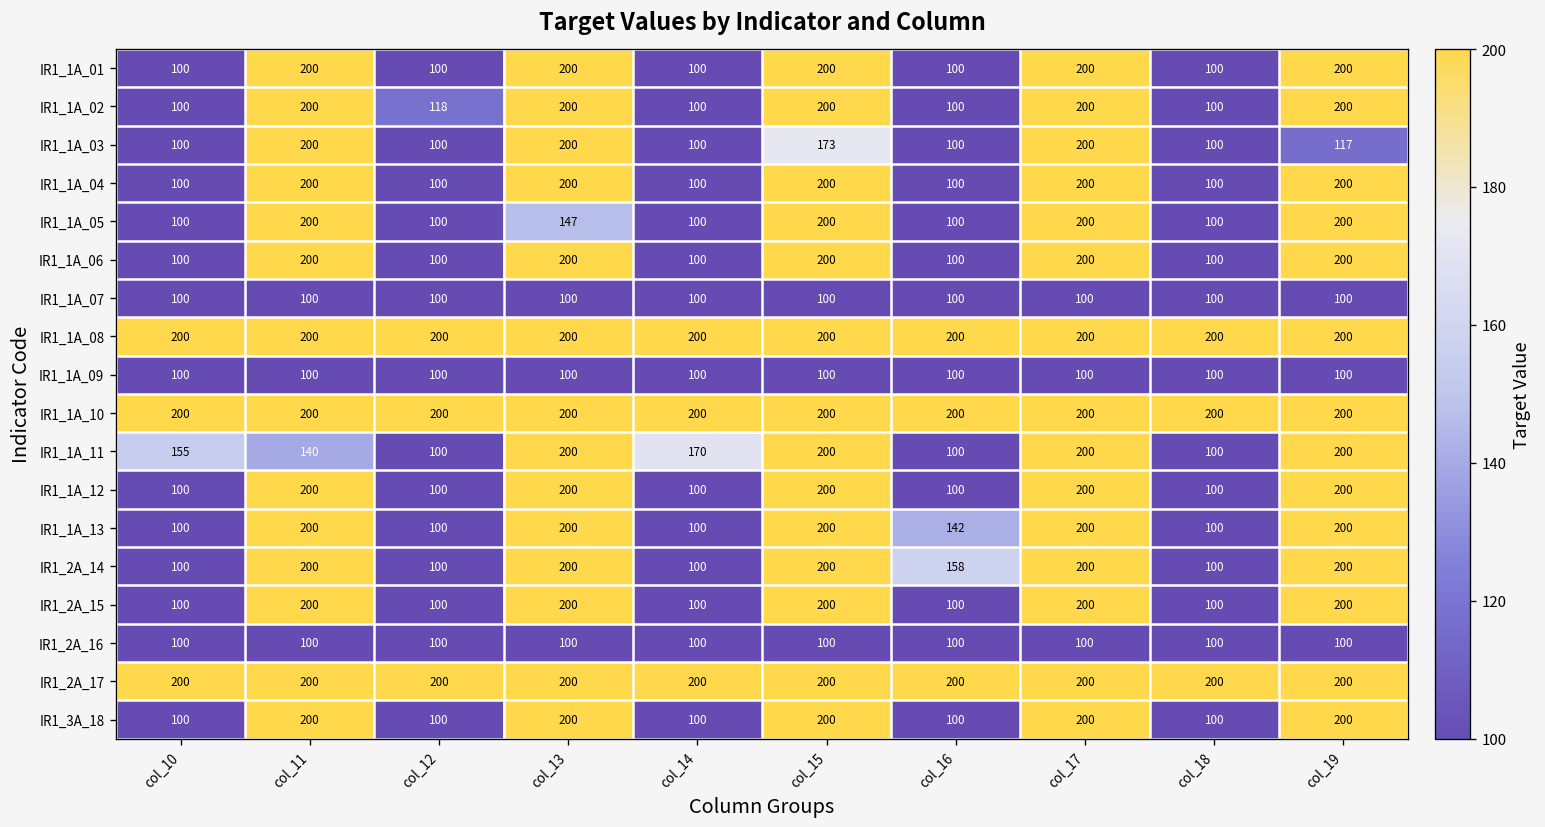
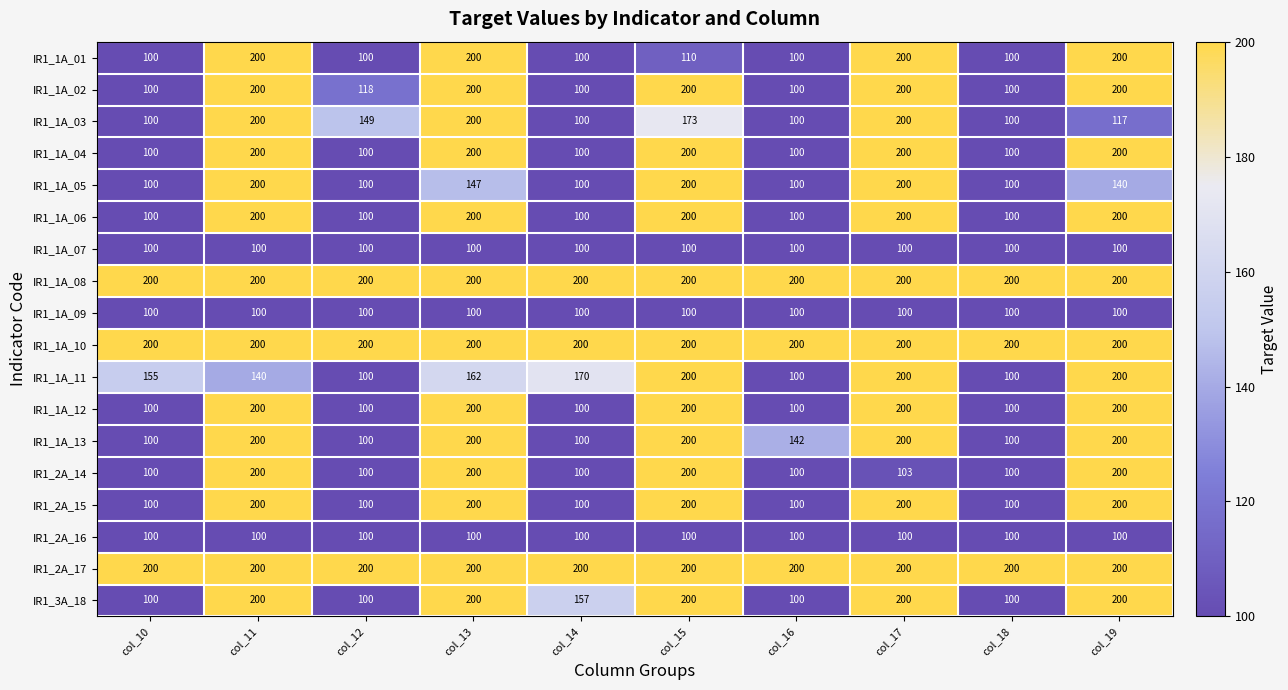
IR1_1A_01, col_15: 200 -> 110
IR1_1A_03, col_12: 100 -> 149
IR1_1A_05, col_19: 200 -> 140
IR1_1A_11, col_13: 200 -> 162
IR1_2A_14, col_16: 158 -> 100
IR1_2A_14, col_17: 200 -> 103
IR1_3A_18, col_14: 100 -> 157
